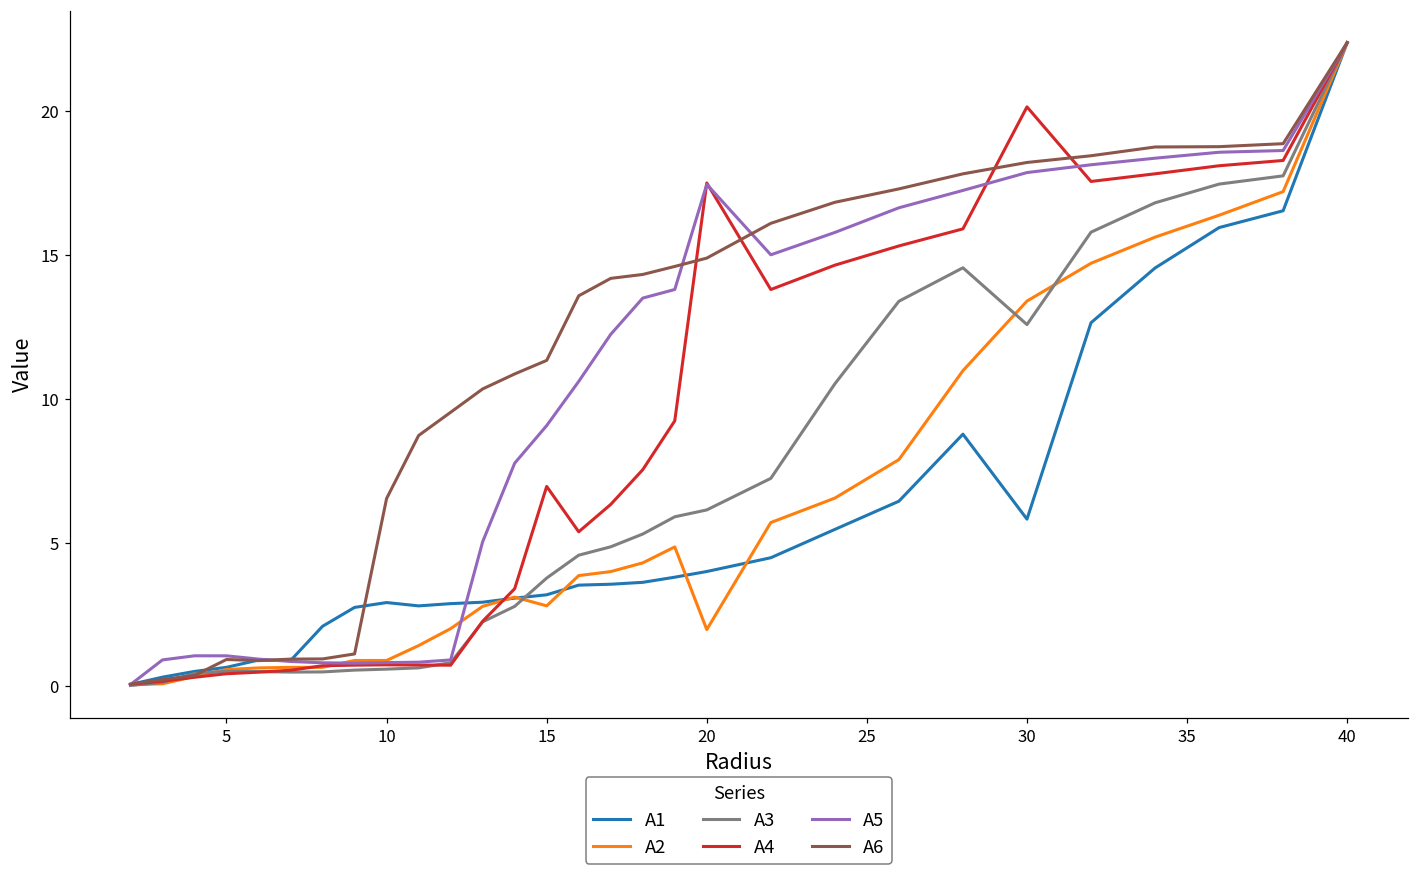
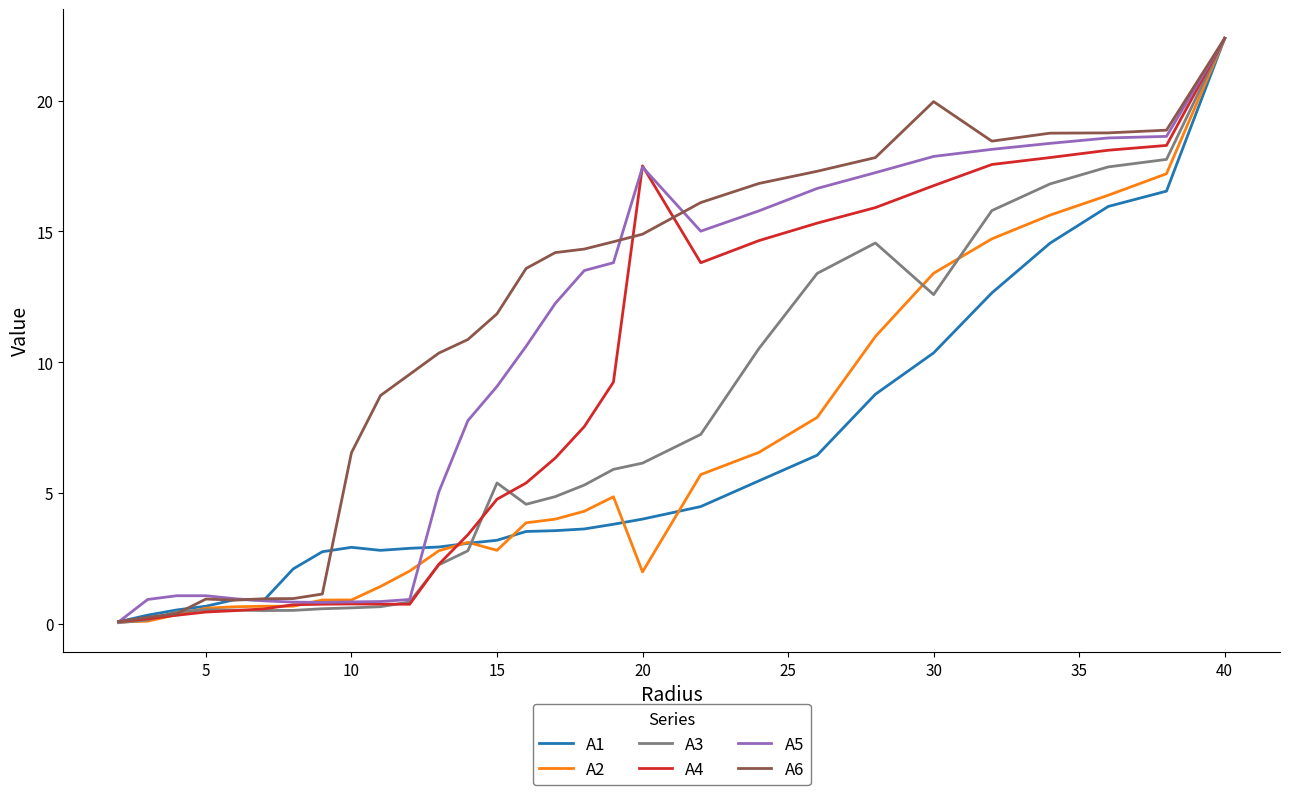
A3, 15: 3.8 -> 5.4
A4, 15: 7.0 -> 4.8
A6, 15: 11.3 -> 11.8
A1, 30: 5.8 -> 10.4
A4, 30: 20.2 -> 16.8
A6, 30: 18.2 -> 20.0
